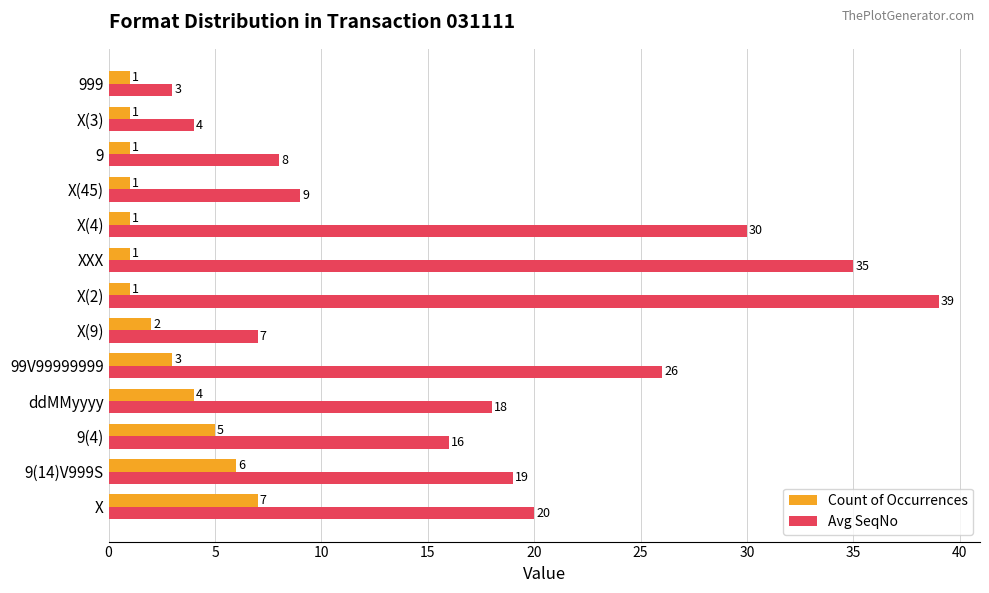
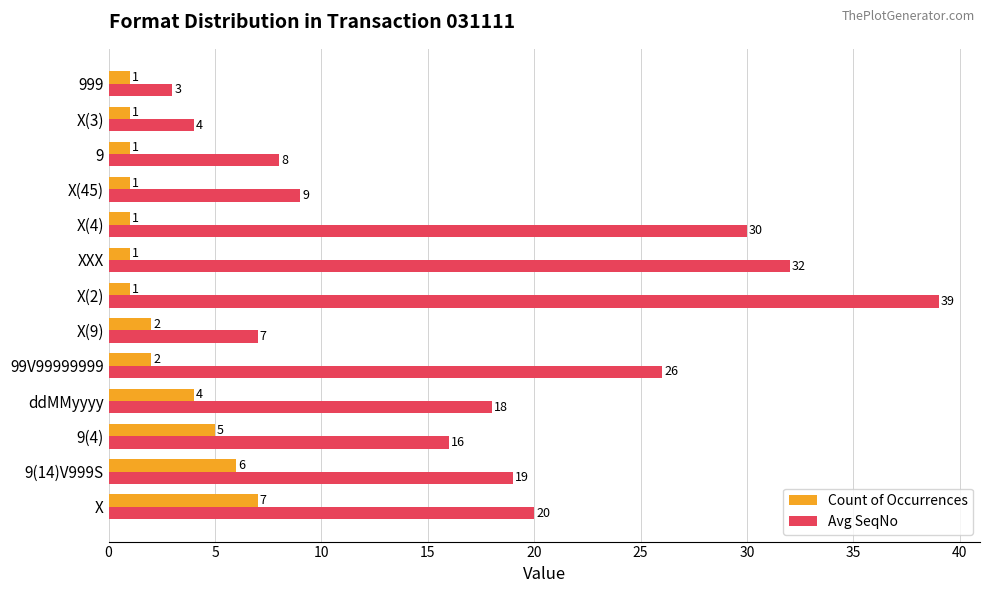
Avg SeqNo, XXX: 35 -> 32
Count of Occurrences, 99V99999999: 3 -> 2
